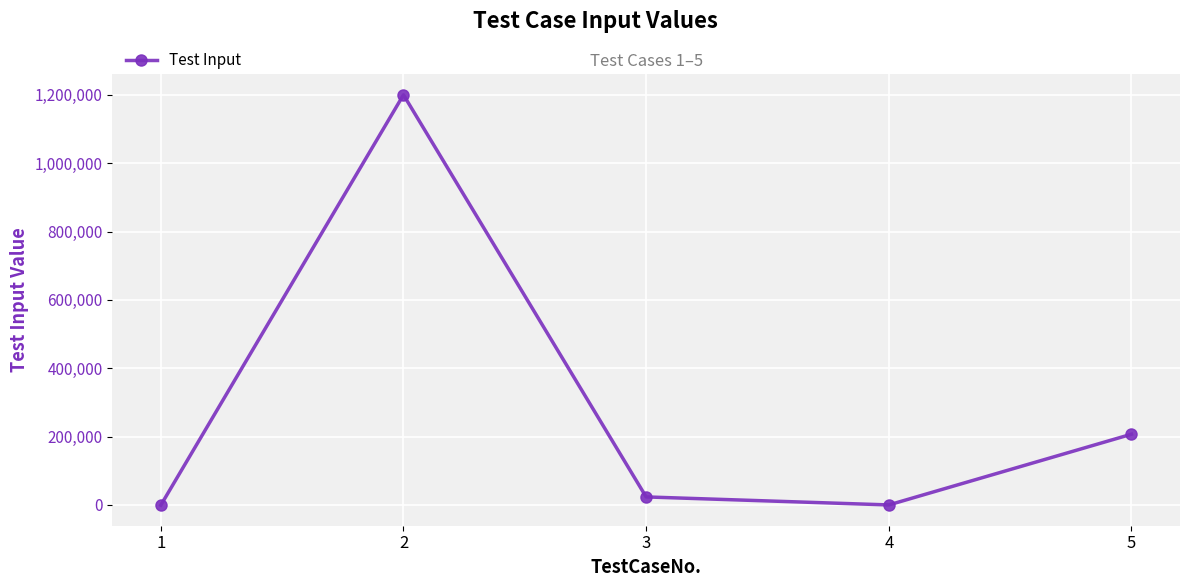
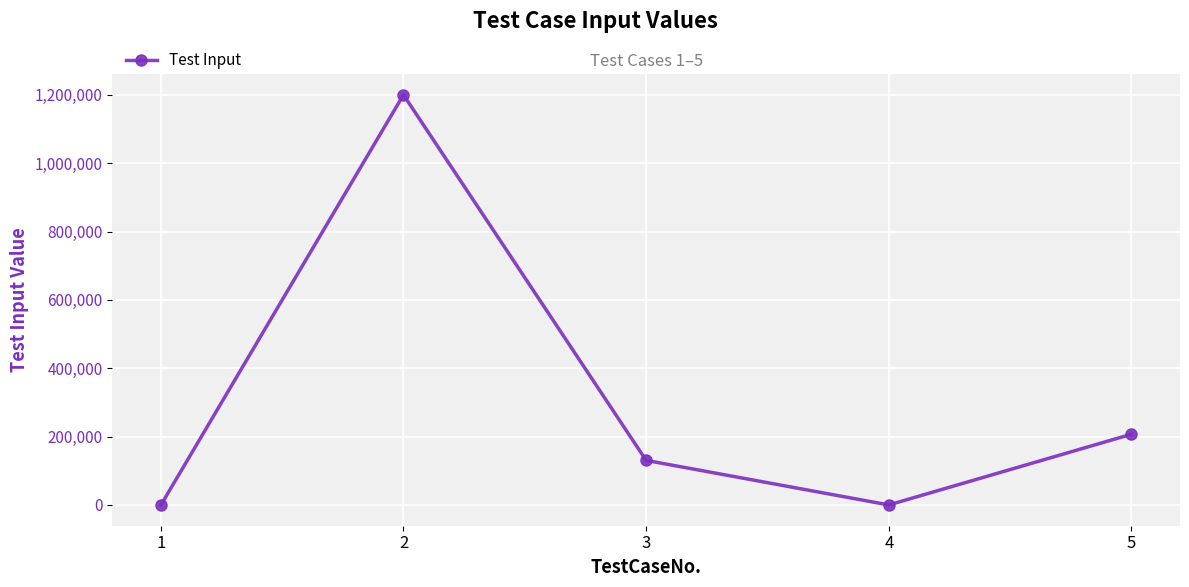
3: 20,000 -> 130,000
